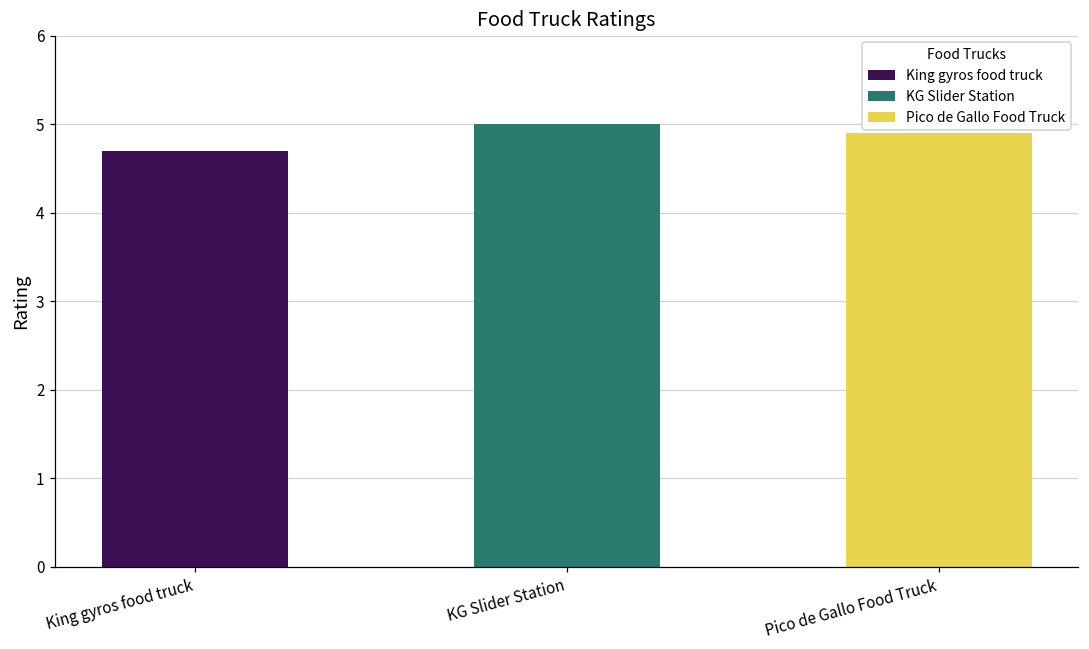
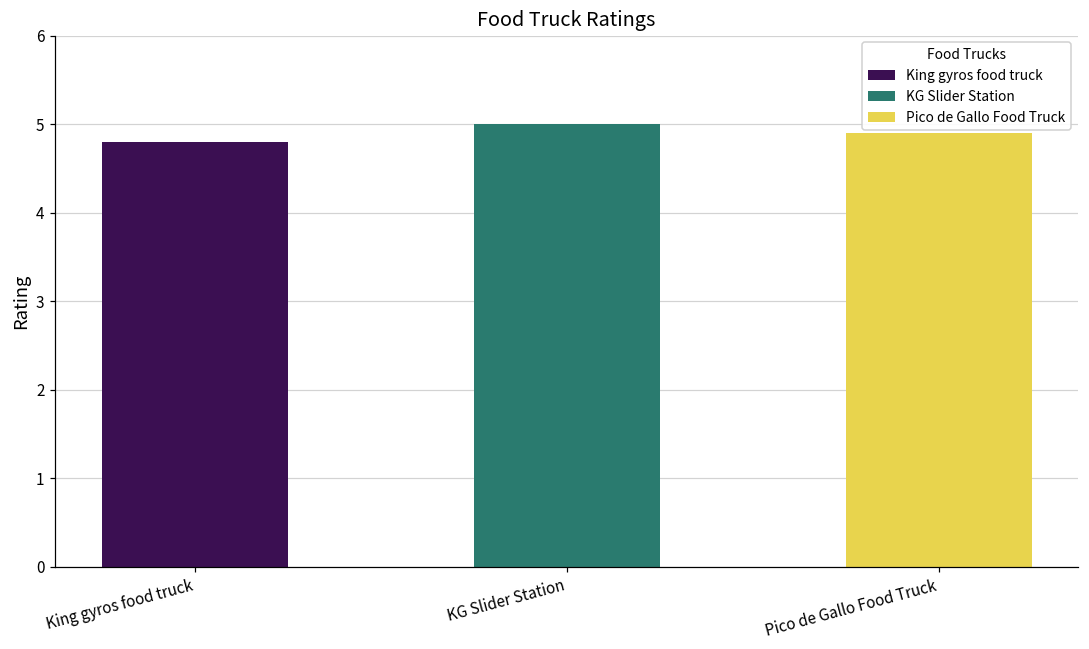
King gyros food truck: 4.7 -> 4.8
